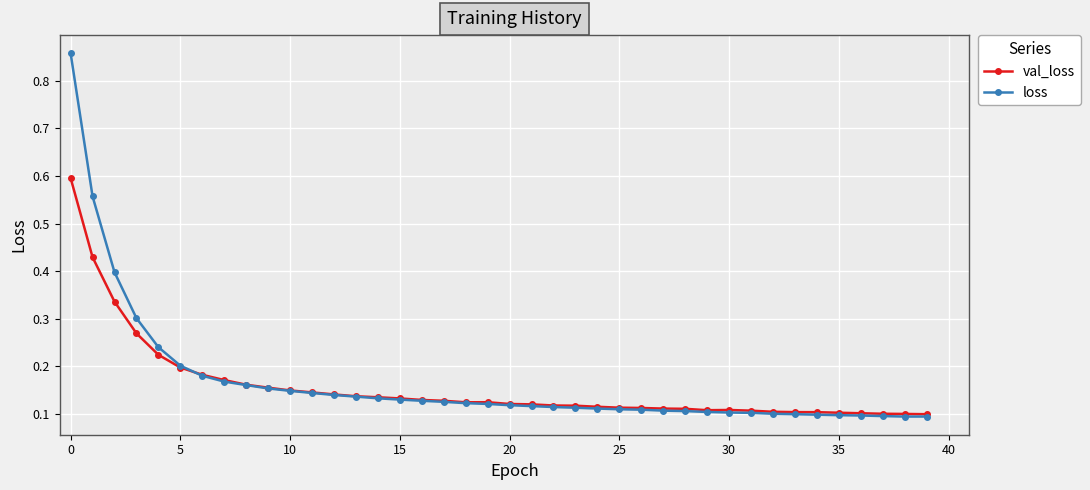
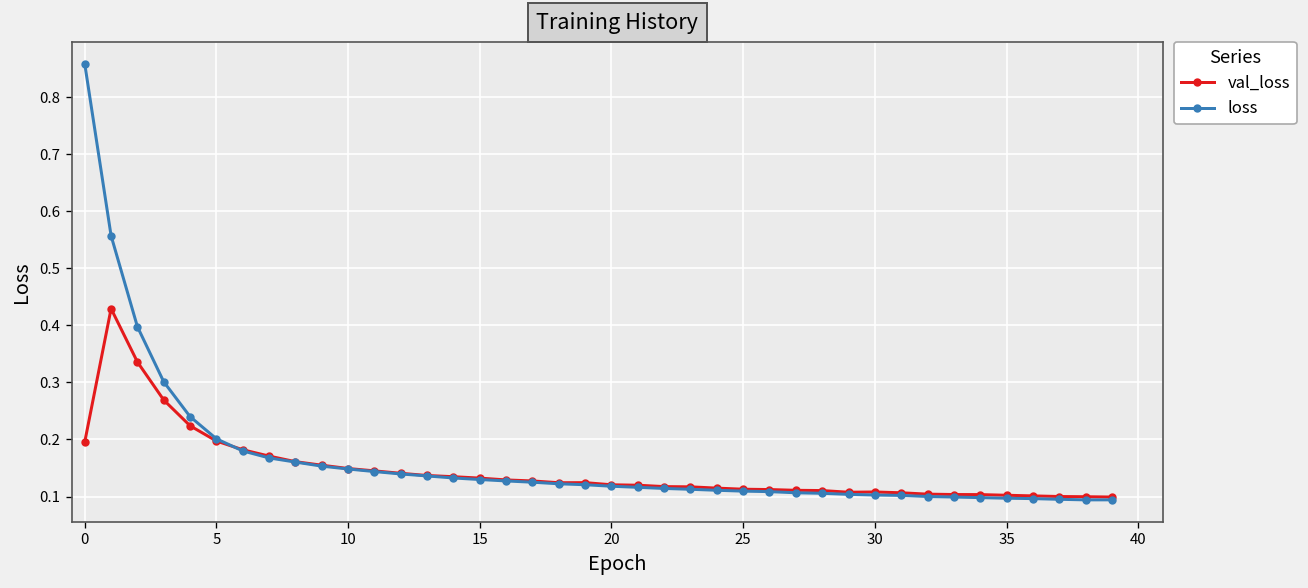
val_loss, 0: 0.60 -> 0.20
